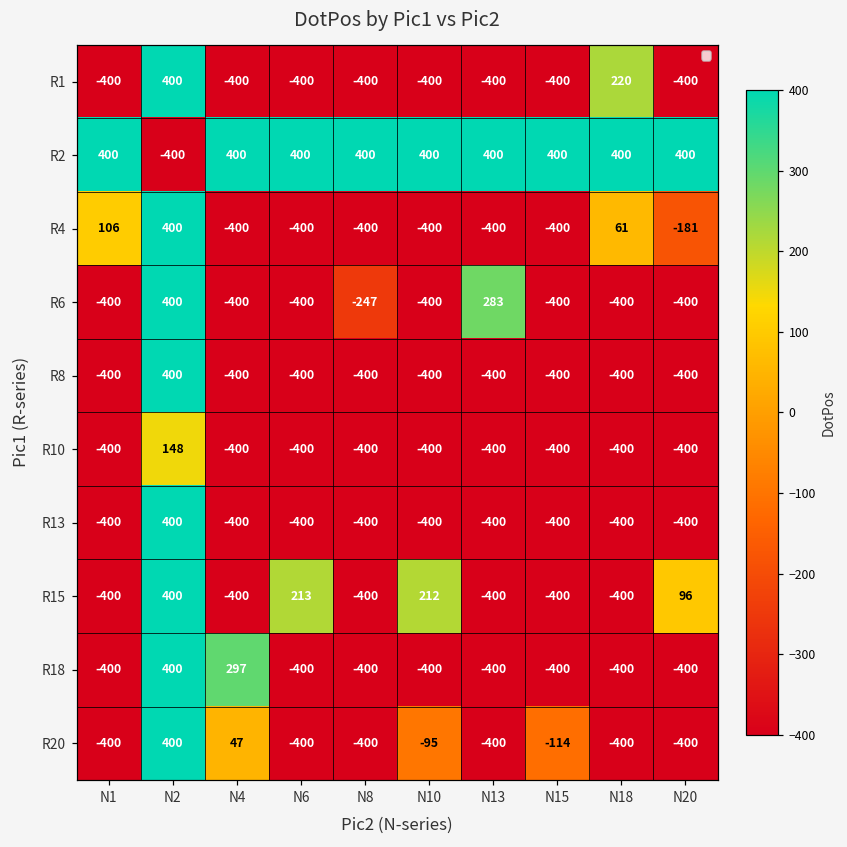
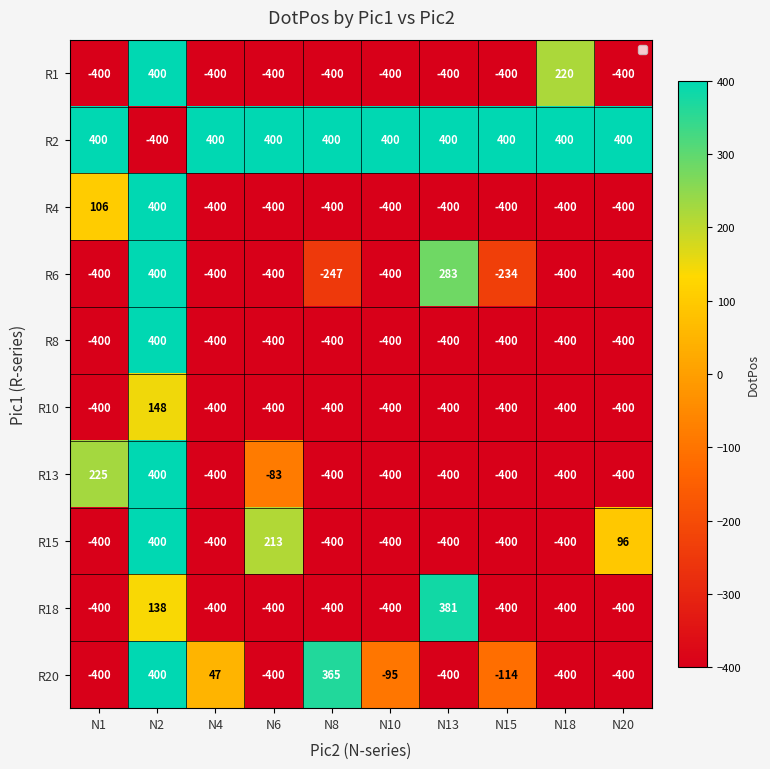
R4, N18: 61 -> -400
R4, N20: -181 -> -400
R6, N15: -400 -> -234
R13, N1: -400 -> 225
R13, N6: -400 -> -83
R15, N10: 212 -> -400
R18, N2: 400 -> 138
R18, N4: 297 -> -400
R18, N13: -400 -> 381
R20, N8: -400 -> 365
